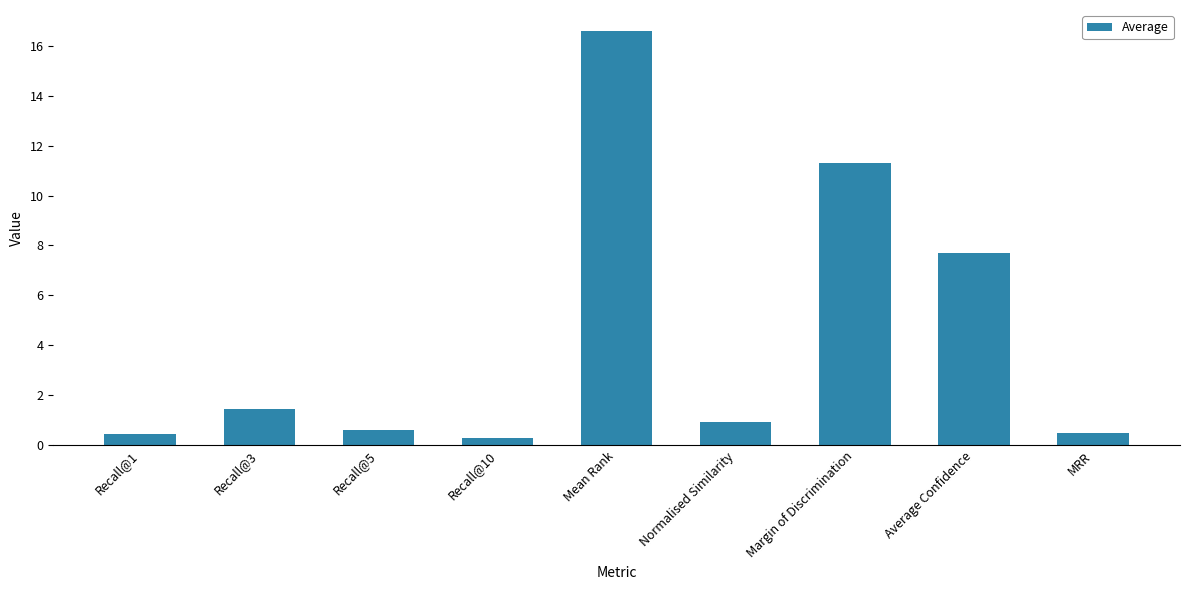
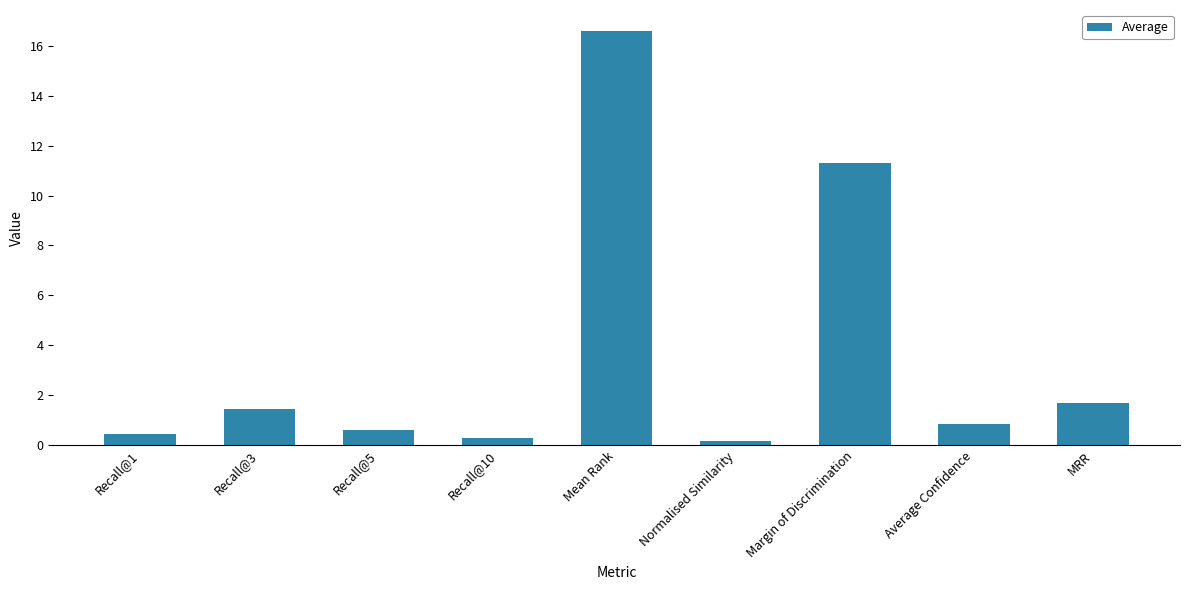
Normalised Similarity: 0.9 -> 0.2
Average Confidence: 7.7 -> 0.8
MRR: 0.5 -> 1.7
